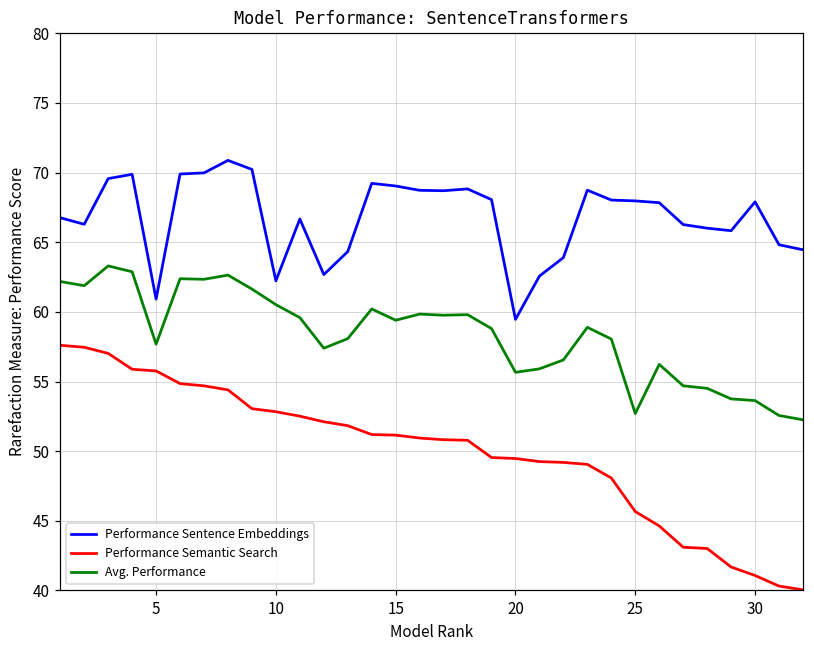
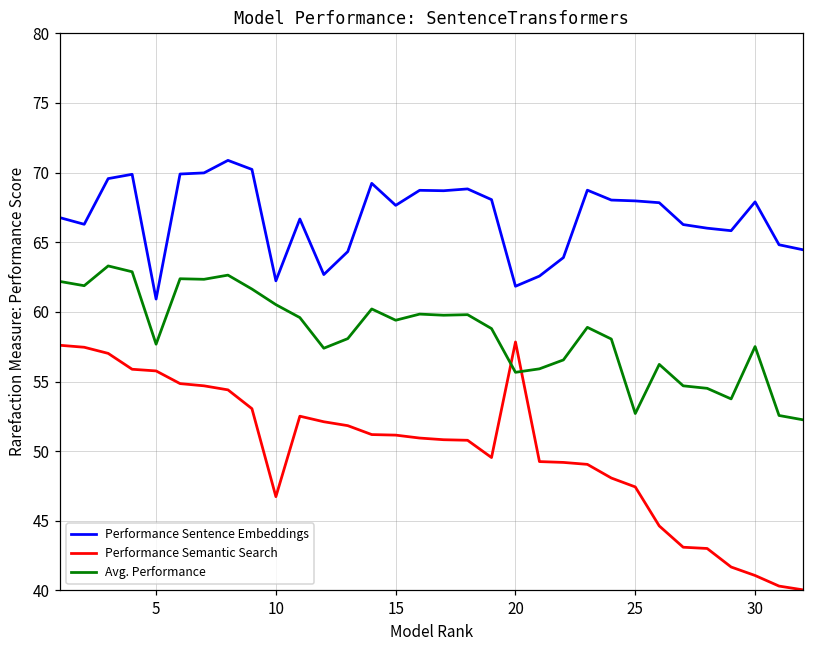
Performance Semantic Search, 10: 52.8 -> 46.7
Performance Sentence Embeddings, 15: 69.0 -> 67.7
Performance Sentence Embeddings, 20: 59.5 -> 61.8
Performance Semantic Search, 20: 49.5 -> 57.8
Performance Semantic Search, 25: 45.7 -> 47.4
Avg. Performance, 30: 53.6 -> 57.5
